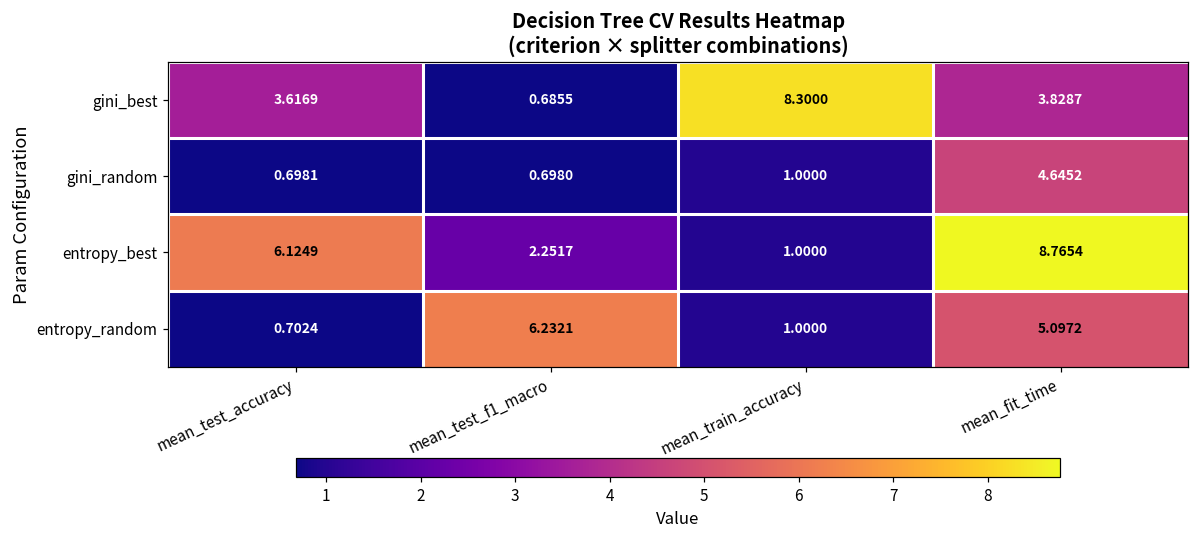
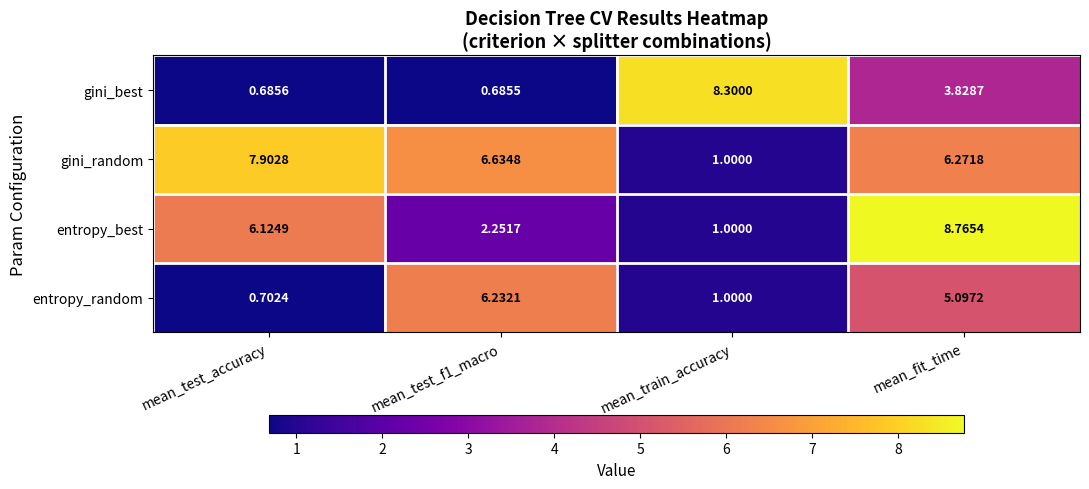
gini_best, mean_test_accuracy: 3.6169 -> 0.6856
gini_random, mean_test_accuracy: 0.6981 -> 7.9028
gini_random, mean_test_f1_macro: 0.6980 -> 6.6348
gini_random, mean_fit_time: 4.6452 -> 6.2718
